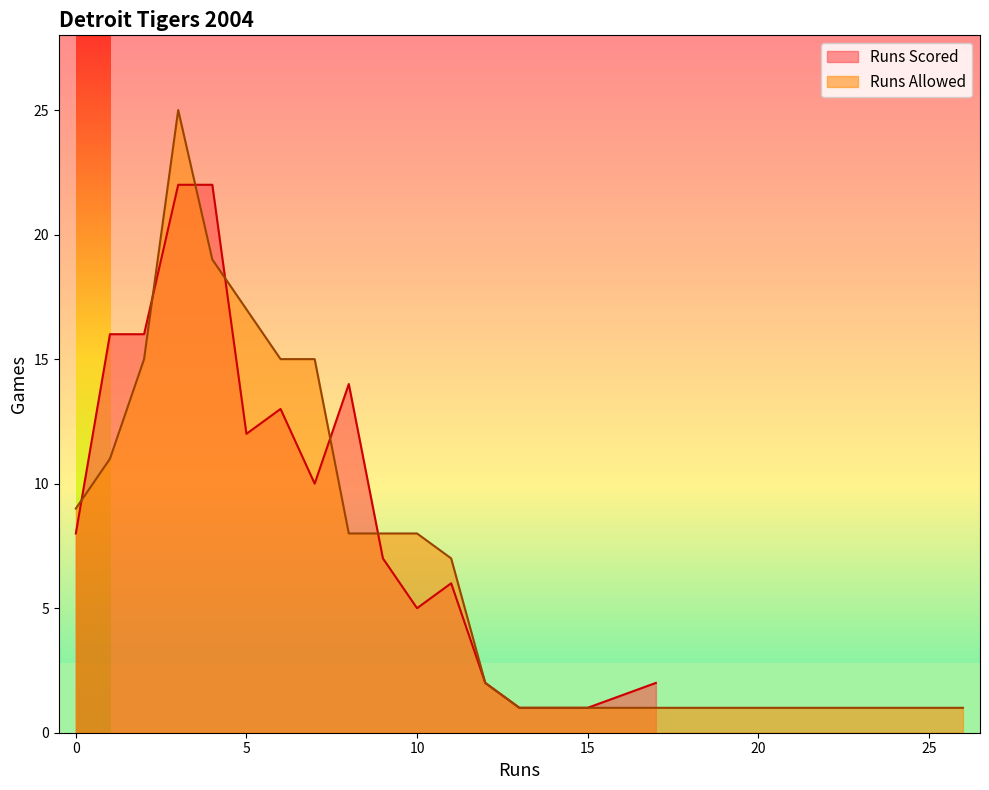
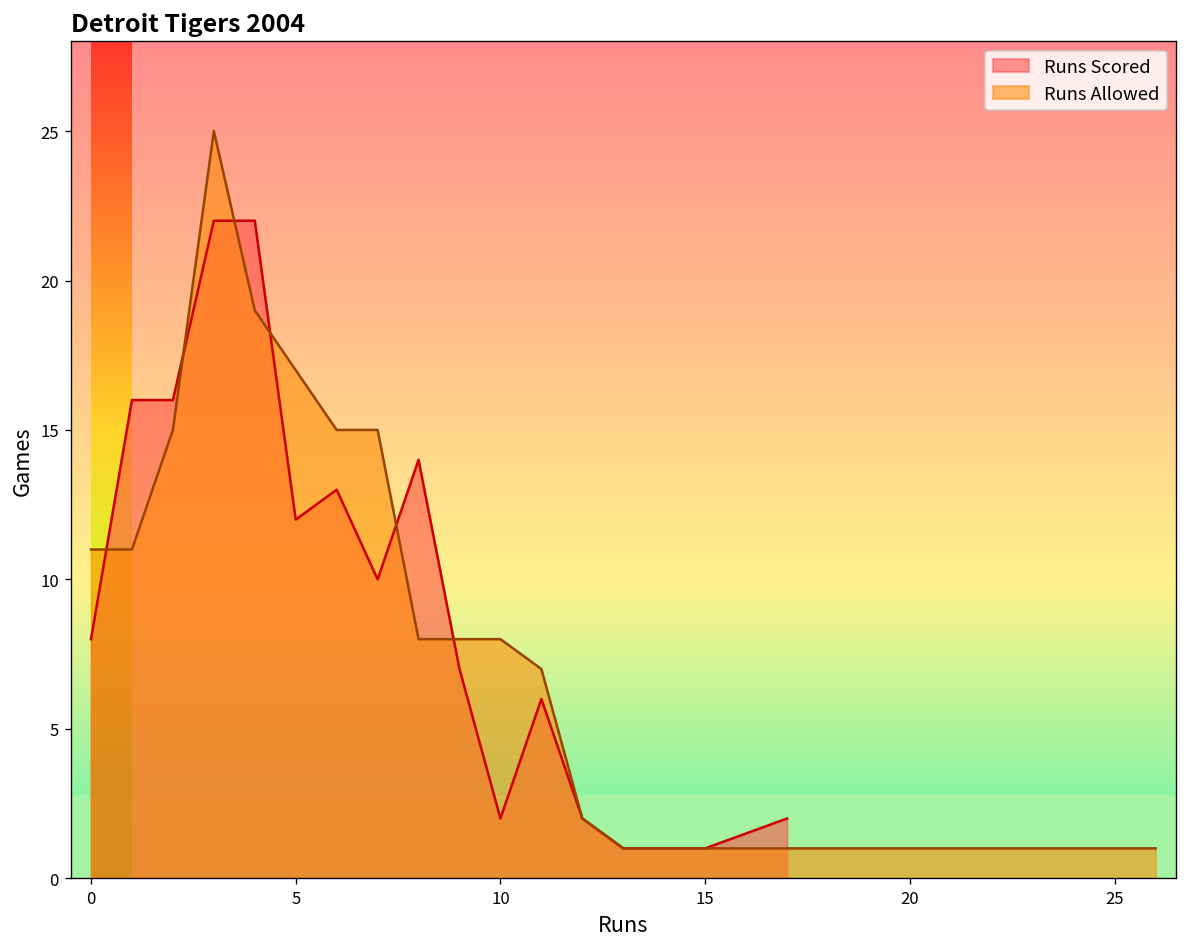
Runs Allowed, 0: 9 -> 11
Runs Scored, 10: 5 -> 2
